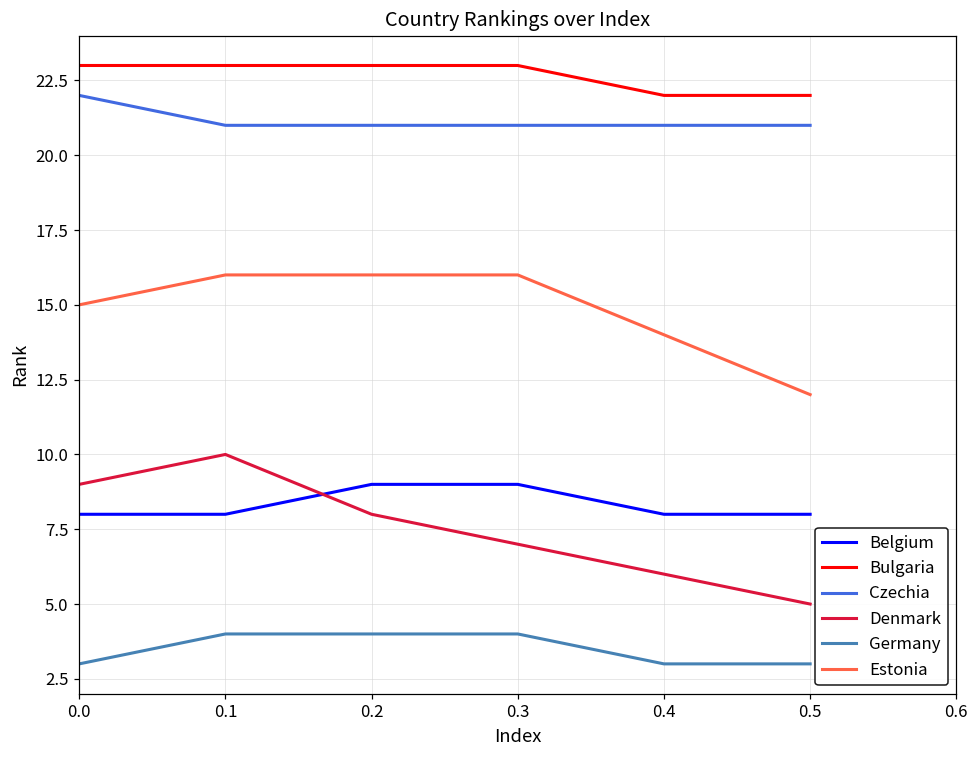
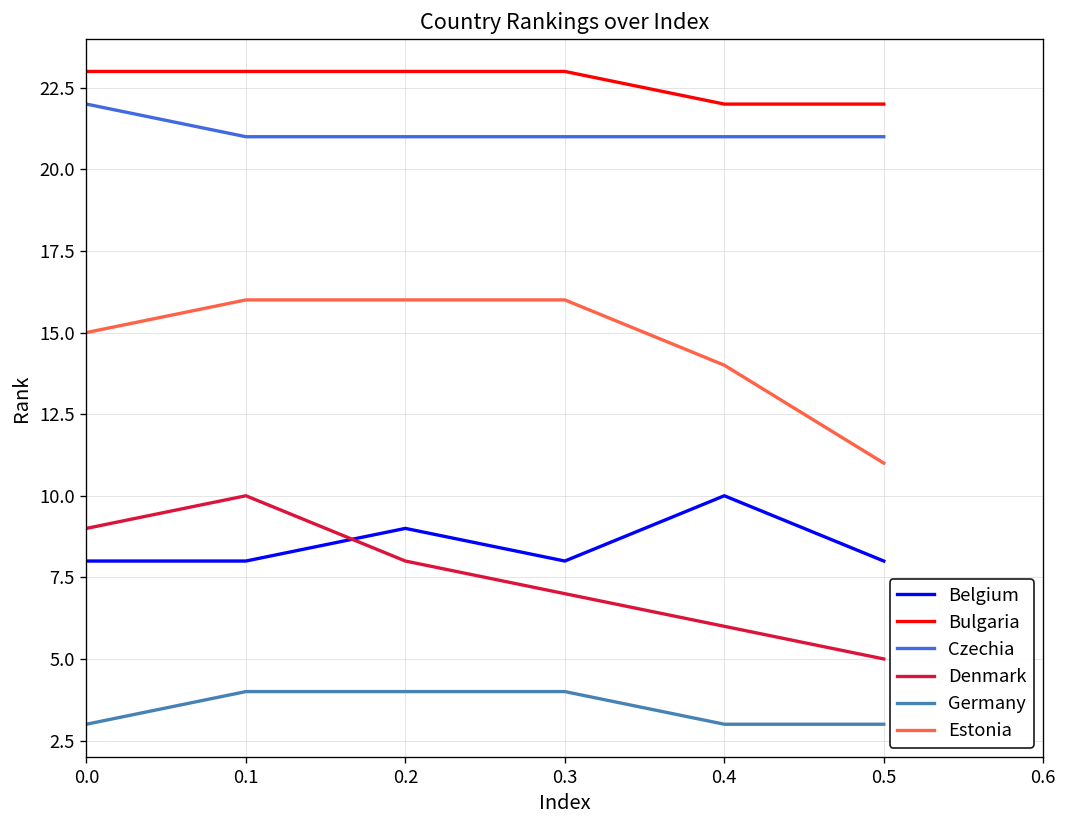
Belgium, 0.3: 9 -> 8
Belgium, 0.4: 8 -> 10
Estonia, 0.5: 12 -> 11
